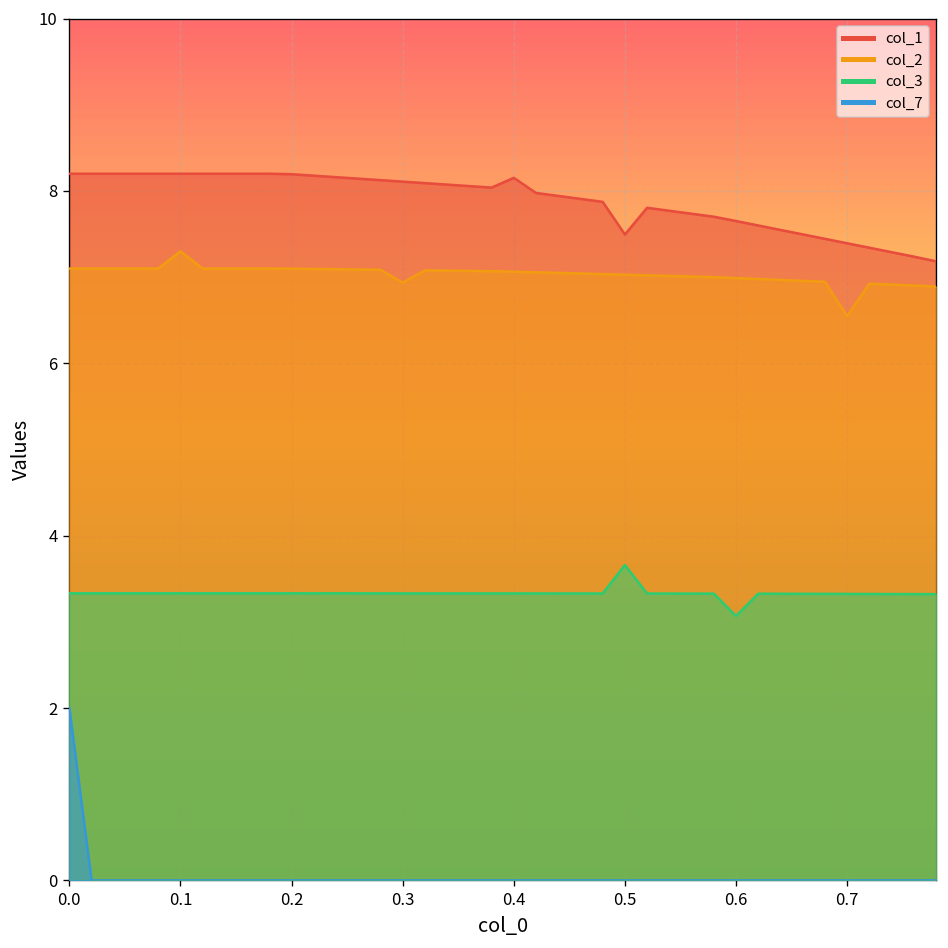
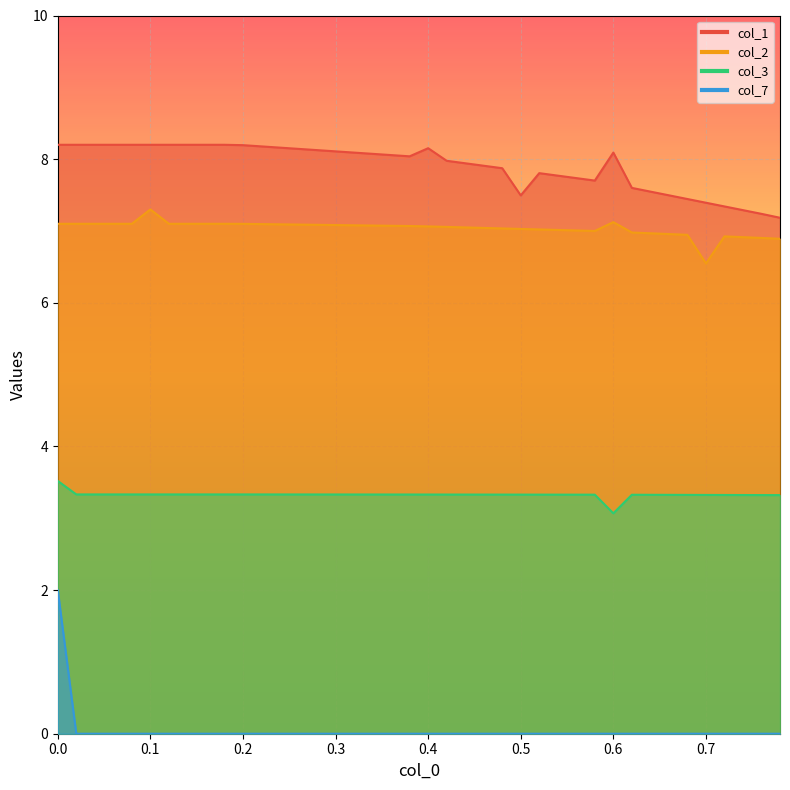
col_3, 0.0: 3.3 -> 3.5
col_2, 0.3: 6.9 -> 7.1
col_3, 0.5: 3.7 -> 3.3
col_1, 0.6: 7.7 -> 8.1
col_2, 0.6: 7.0 -> 7.1
